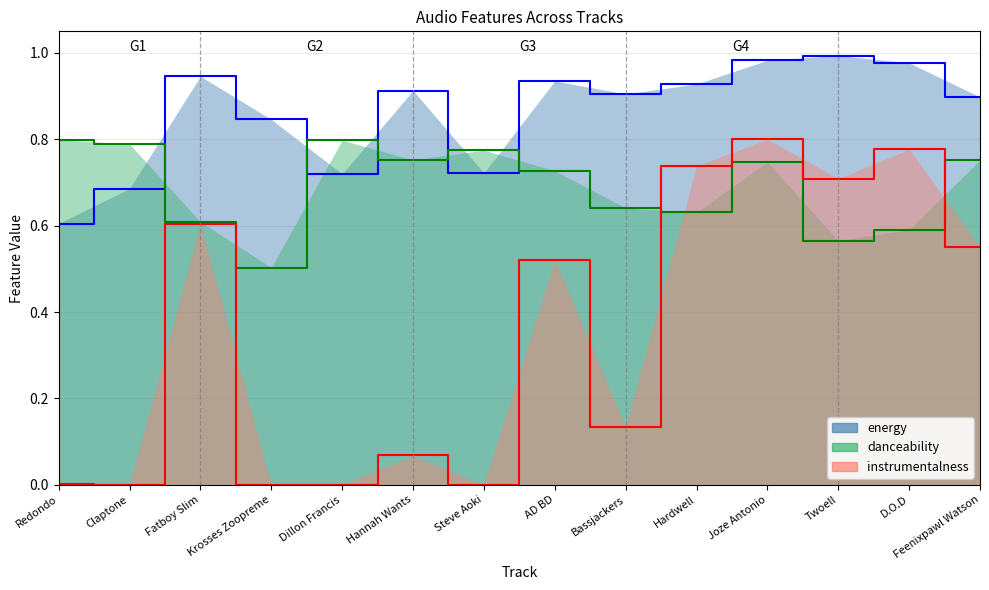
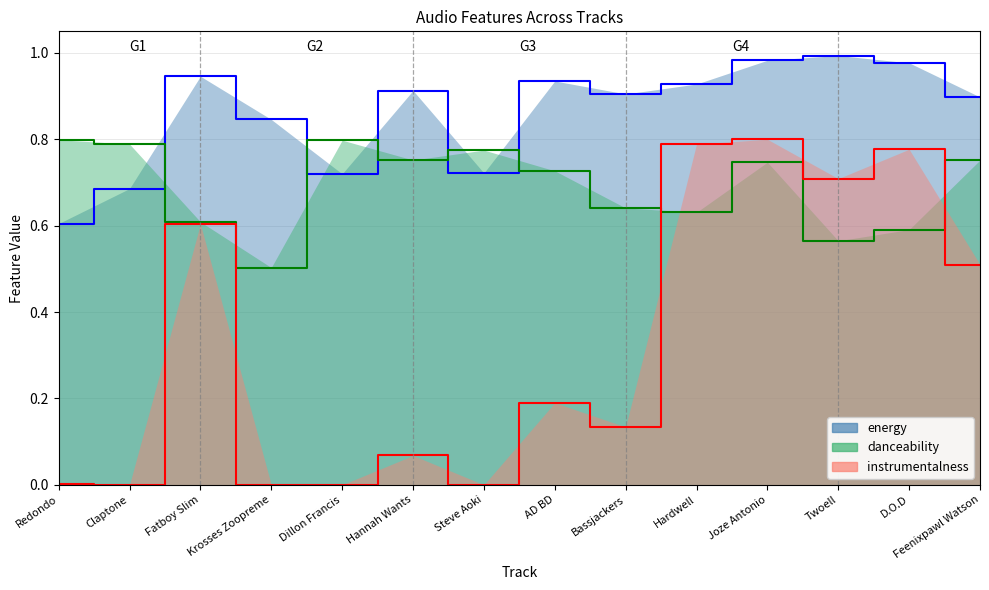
instrumentalness, AD BD: 0.52 -> 0.19
instrumentalness, Hardwell: 0.74 -> 0.79
instrumentalness, Feenixpawl Watson: 0.55 -> 0.51
